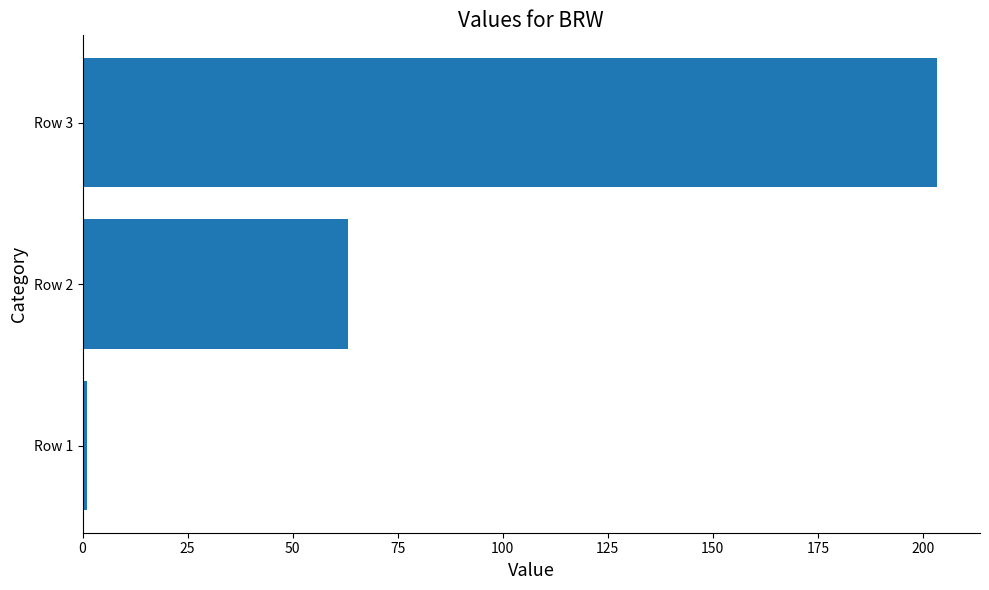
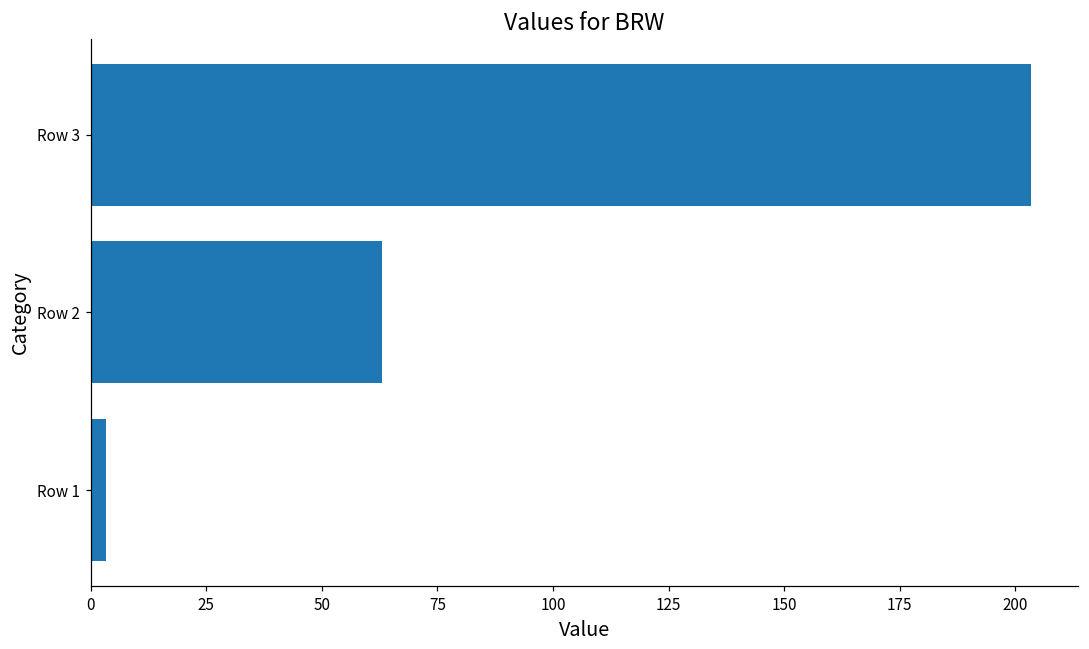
Row 1: 1 -> 3
